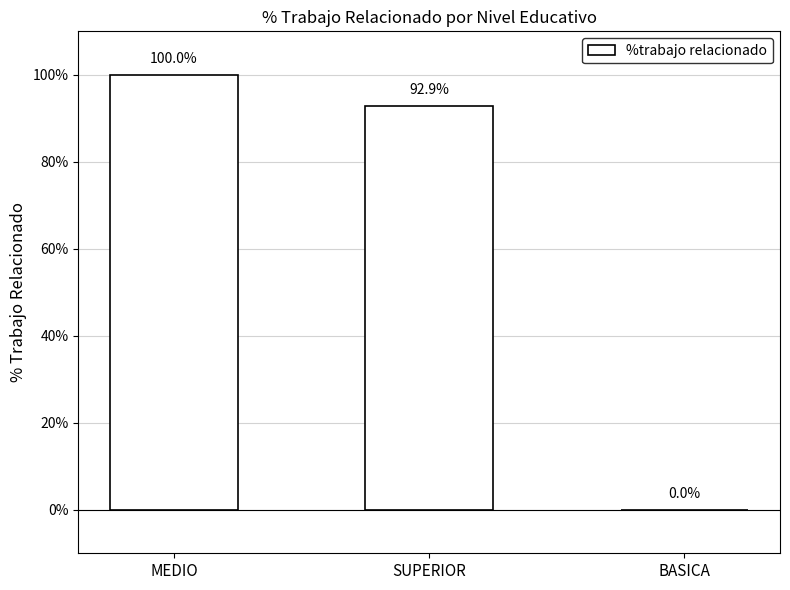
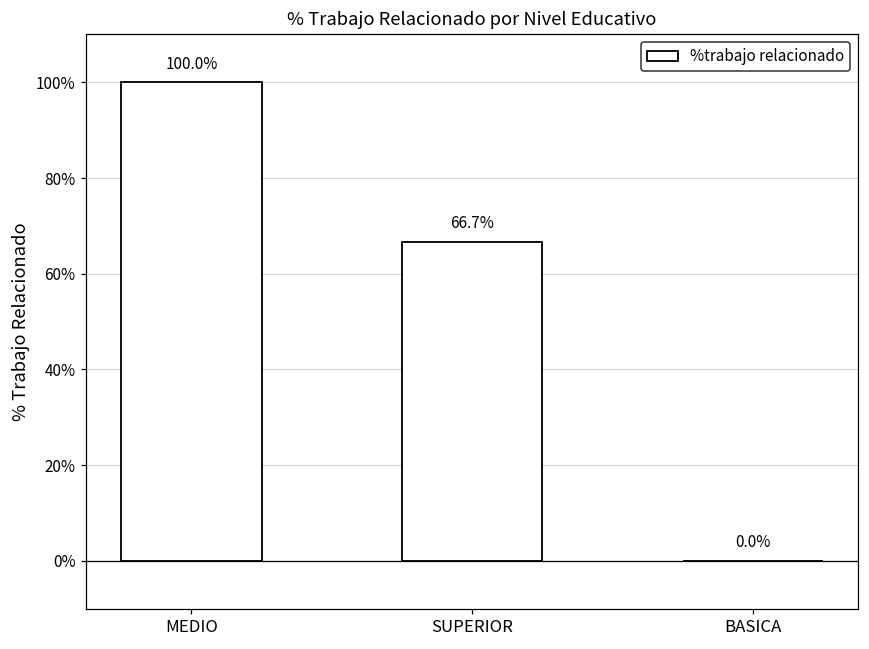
SUPERIOR: 92.9% -> 66.7%
